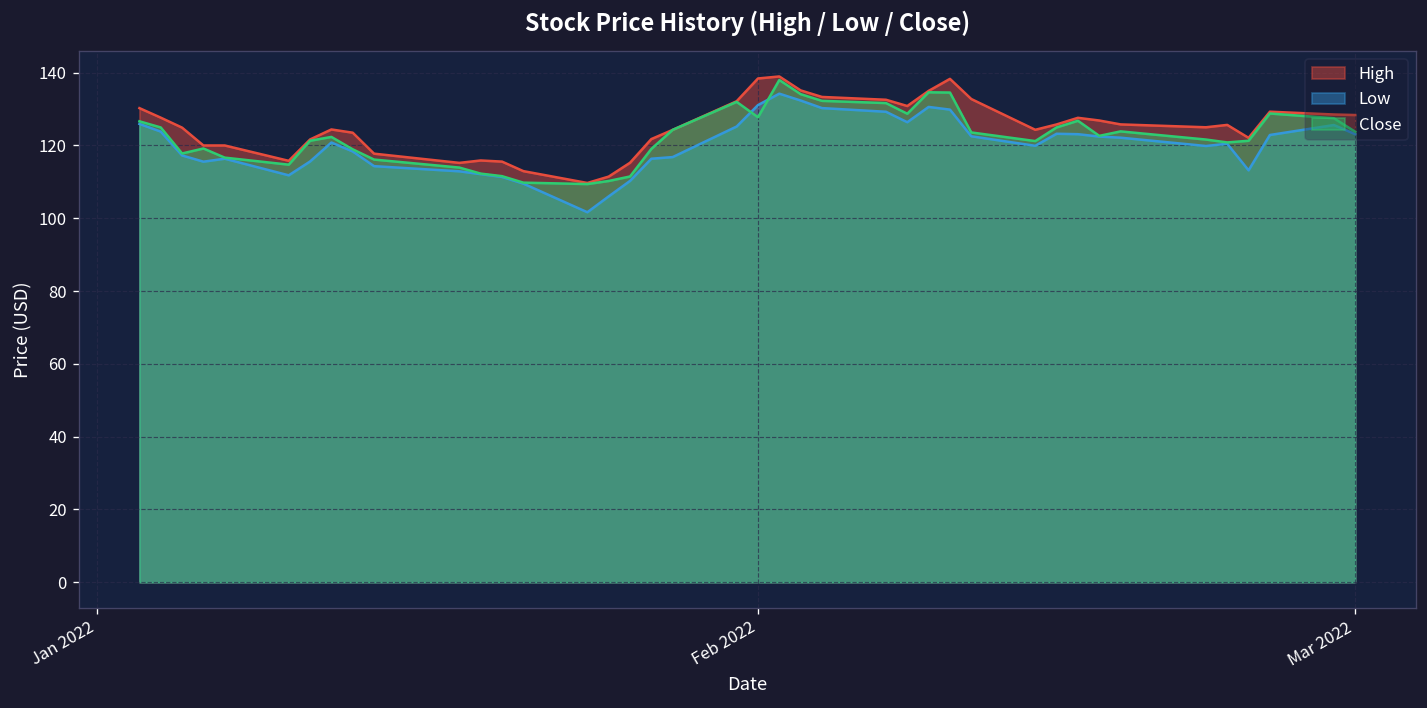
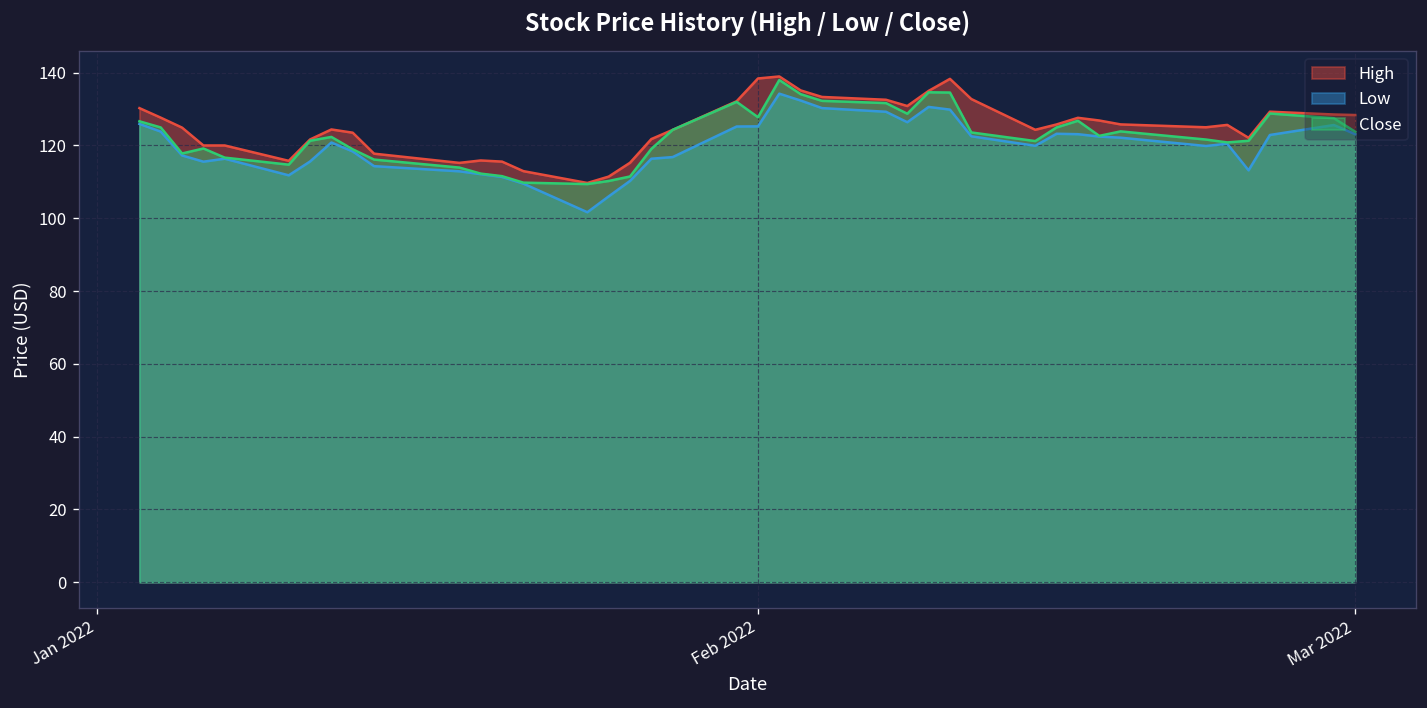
Low, Feb 2022: 131 -> 125
